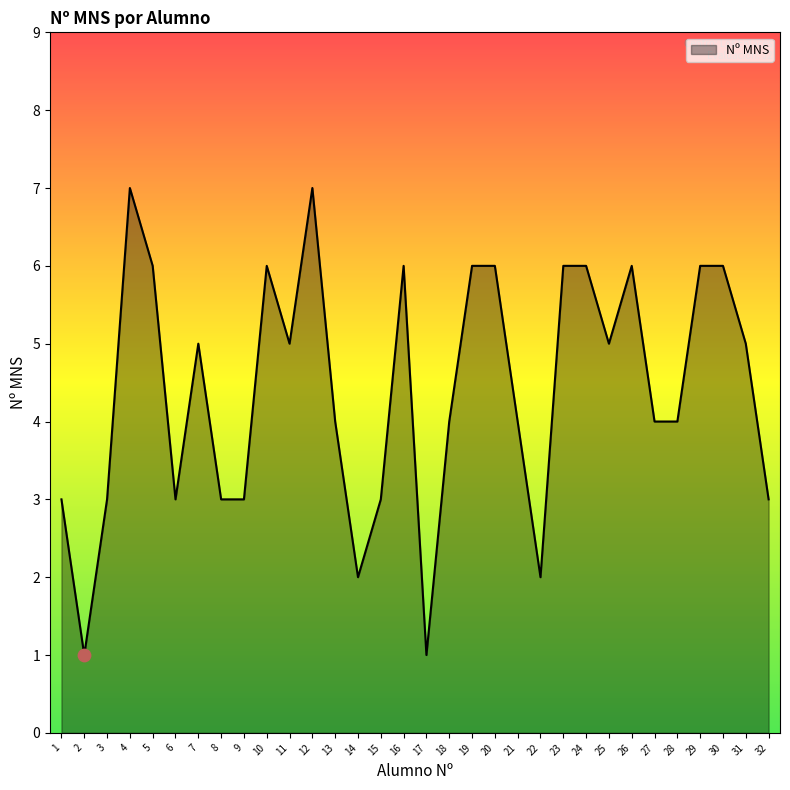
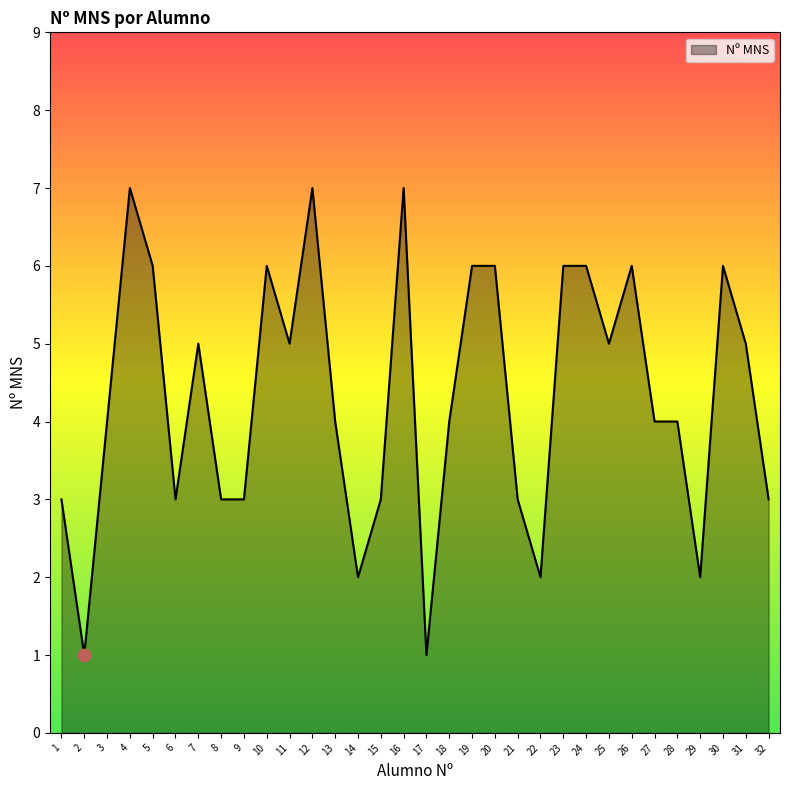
Nº MNS, 3: 3 -> 4
Nº MNS, 16: 6 -> 7
Nº MNS, 21: 4 -> 3
Nº MNS, 29: 6 -> 2
